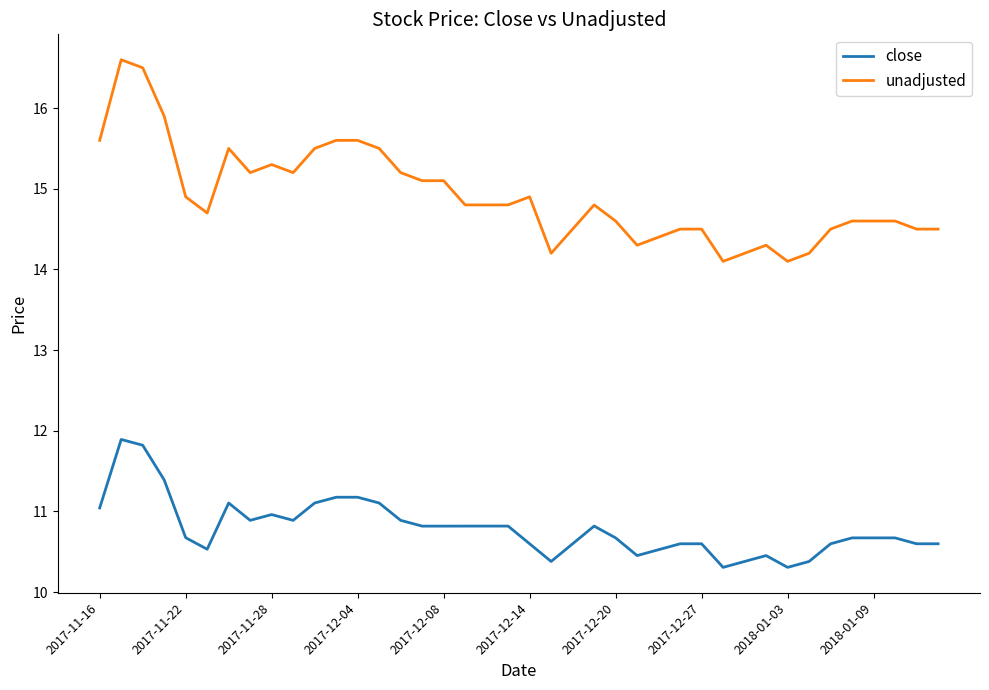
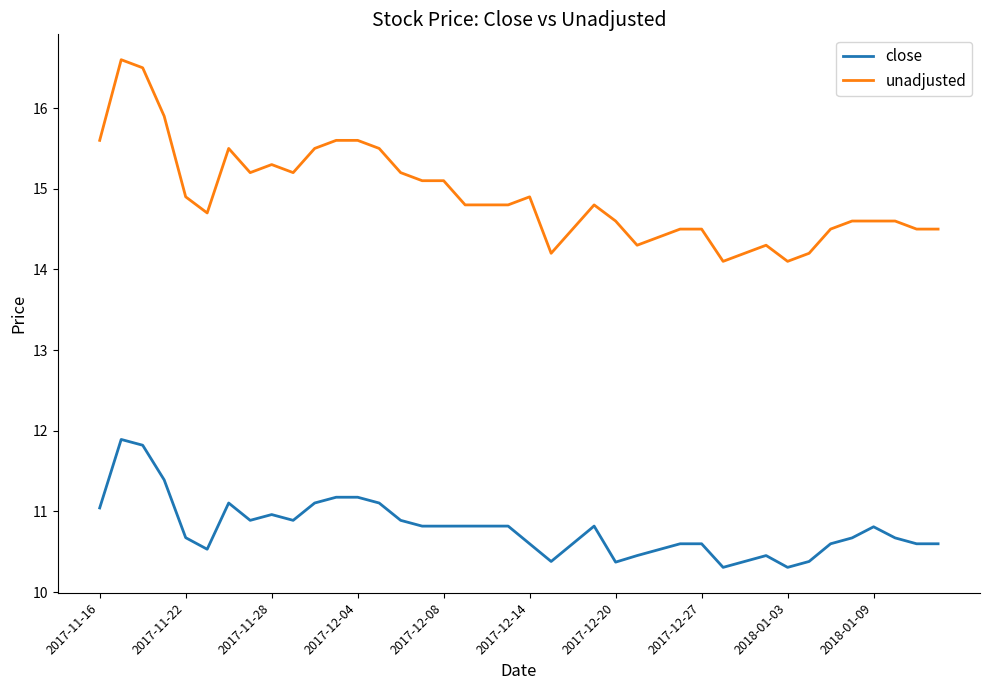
close, 2017-12-20: 10.7 -> 10.4
close, 2018-01-09: 10.7 -> 10.8
